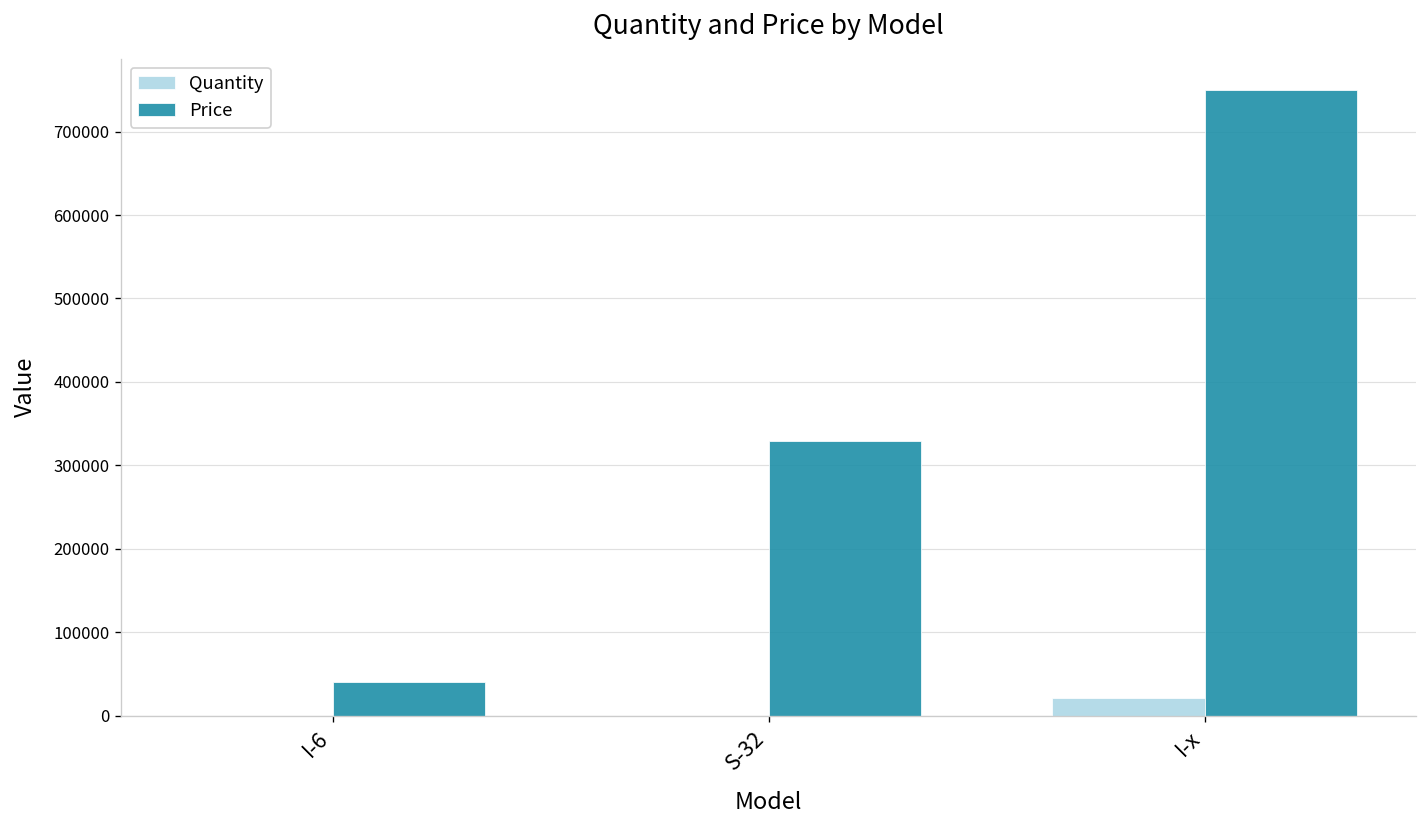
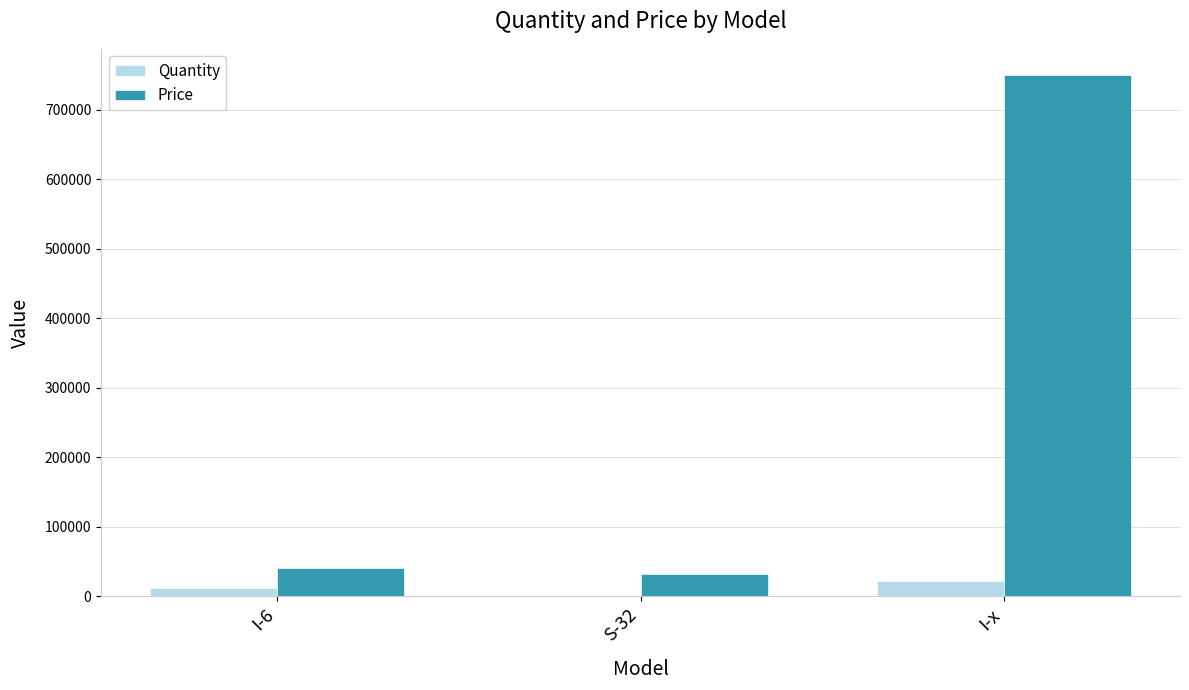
Quantity, I-6: 0 -> 10000
Price, S-32: 330000 -> 30000
